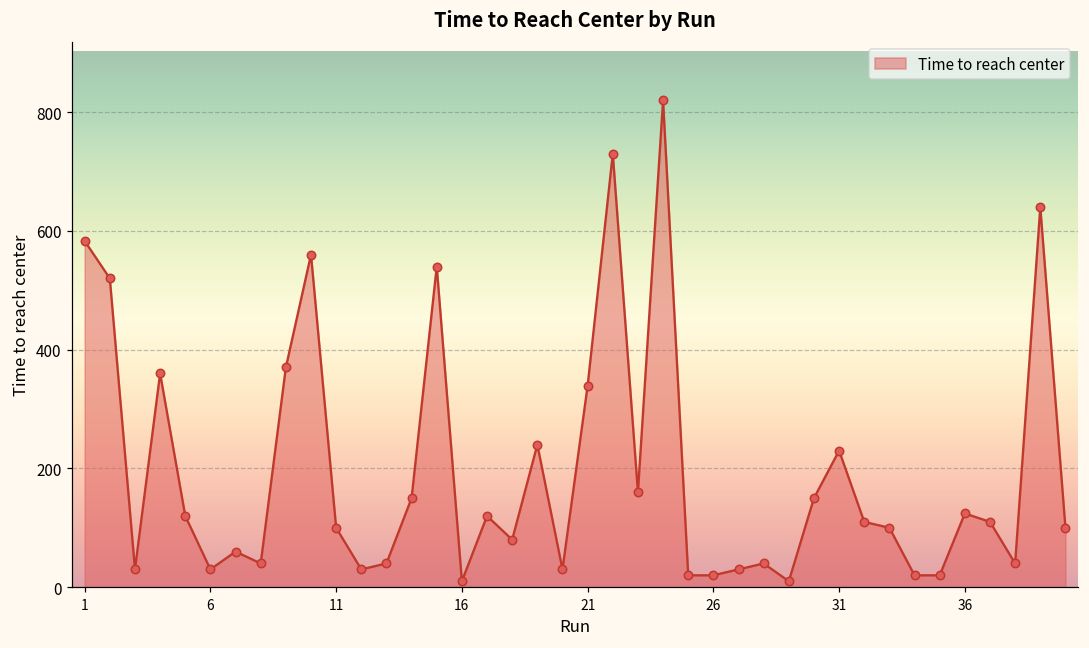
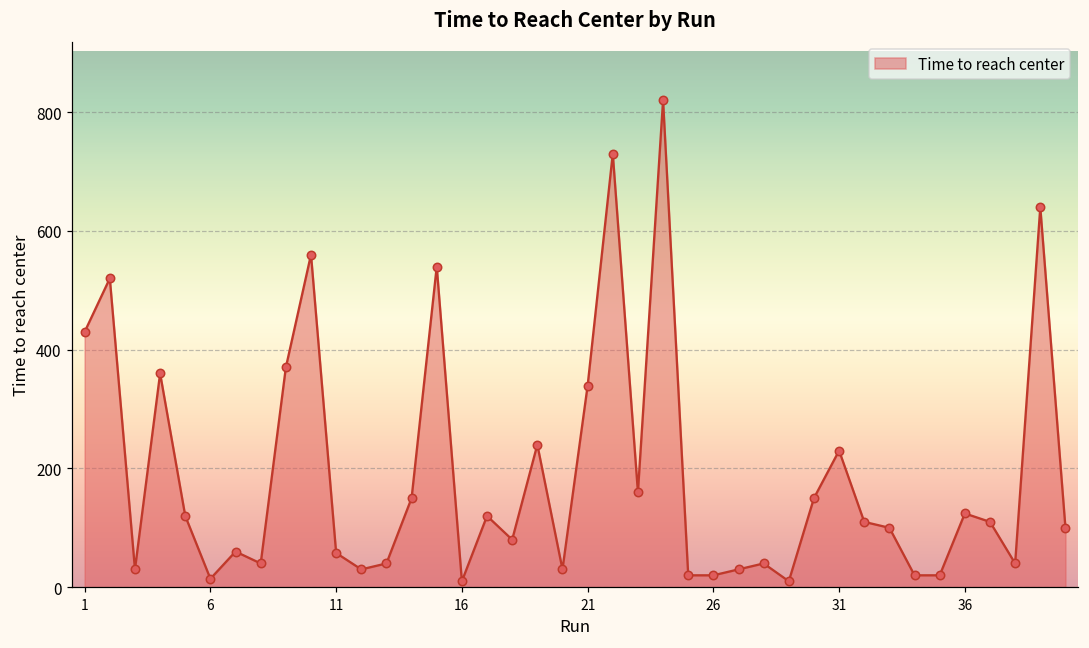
1: 580 -> 430
6: 30 -> 10
11: 100 -> 60
